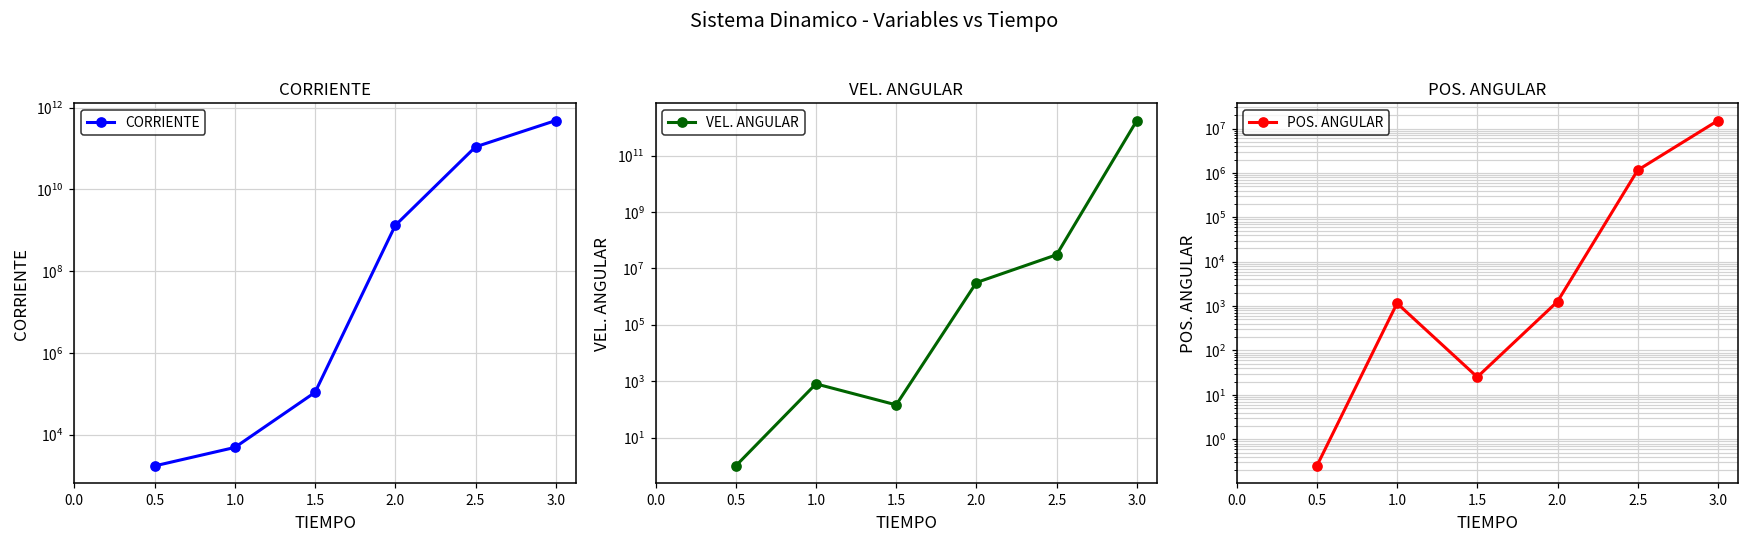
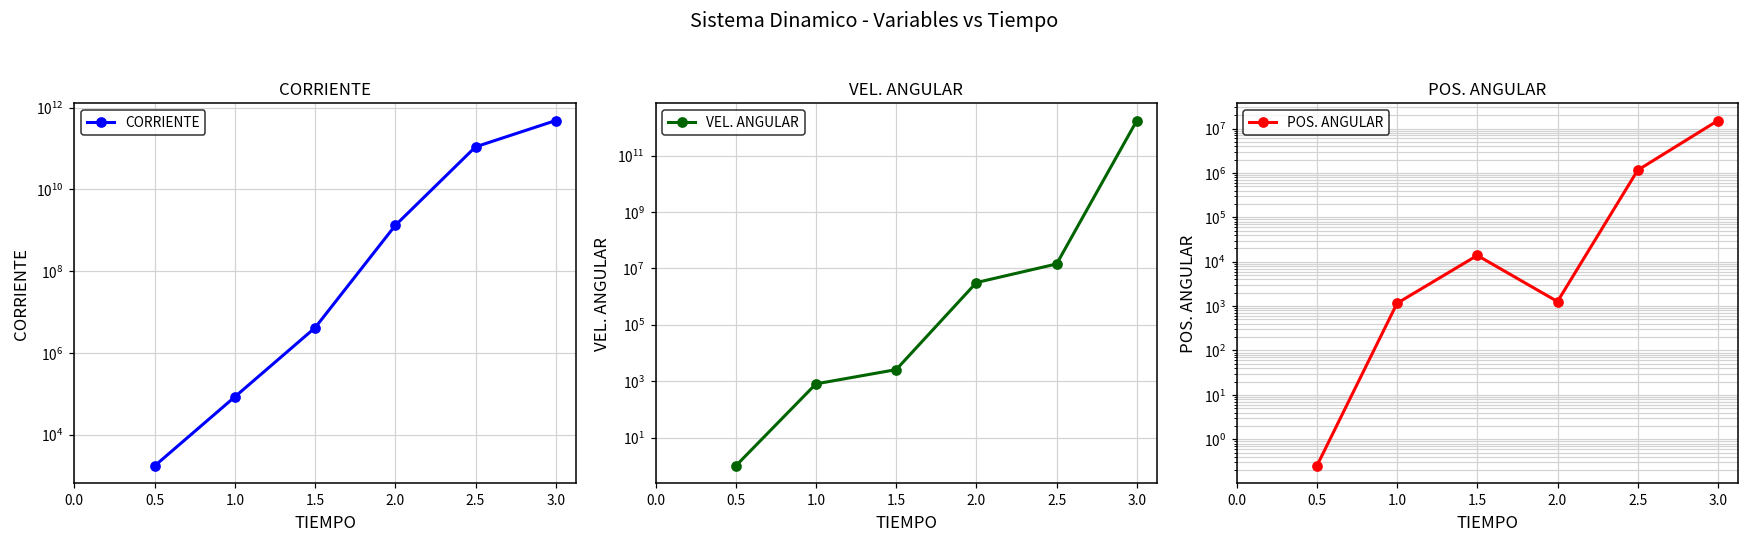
CORRIENTE, 1.0: 5000 -> 80000
CORRIENTE, 1.5: 110000 -> 4000000
VEL. ANGULAR, 1.5: 100 -> 3000
VEL. ANGULAR, 2.5: 30000000 -> 10000000
POS. ANGULAR, 1.5: 30 -> 14000
